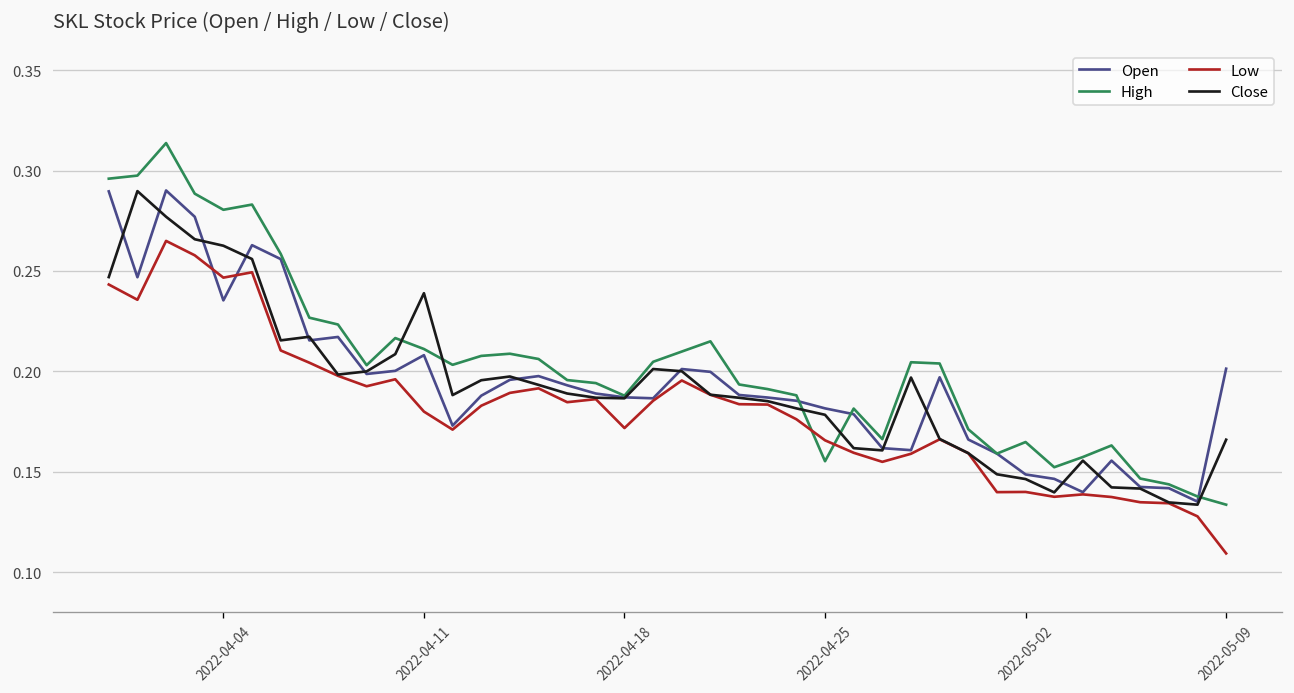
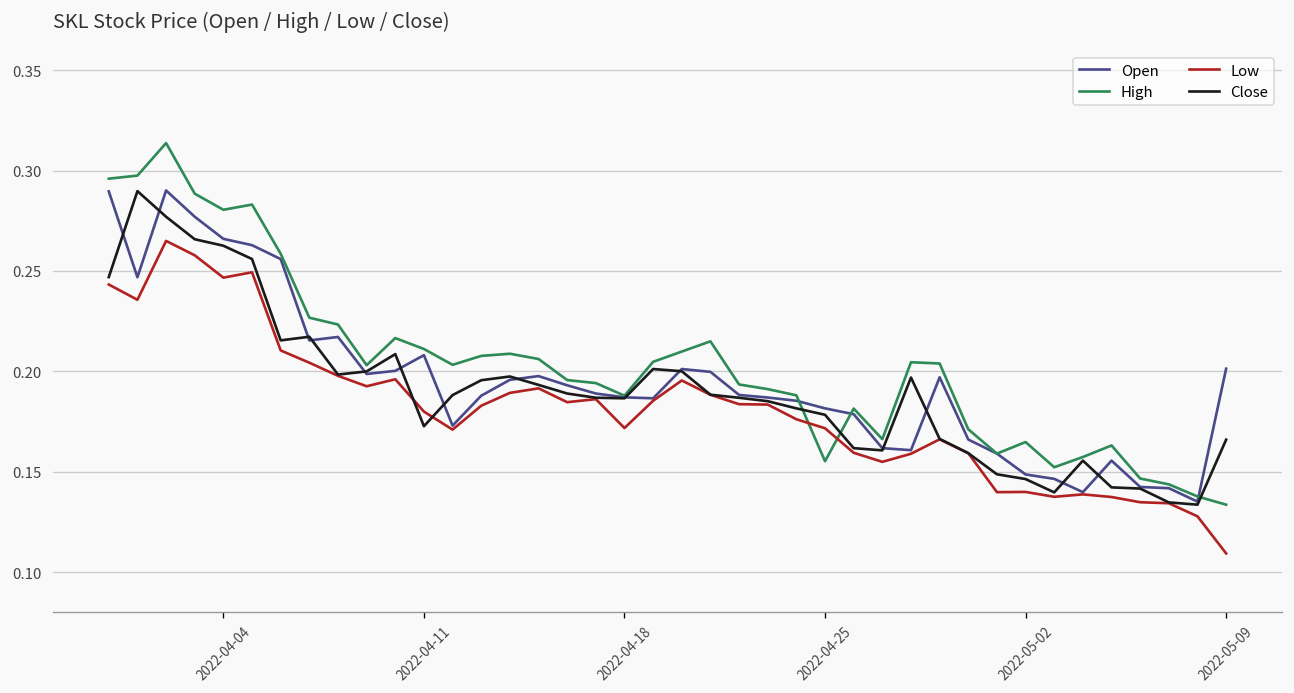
Open, 2022-04-04: 0.235 -> 0.266
Close, 2022-04-11: 0.239 -> 0.173
Low, 2022-04-25: 0.166 -> 0.172
